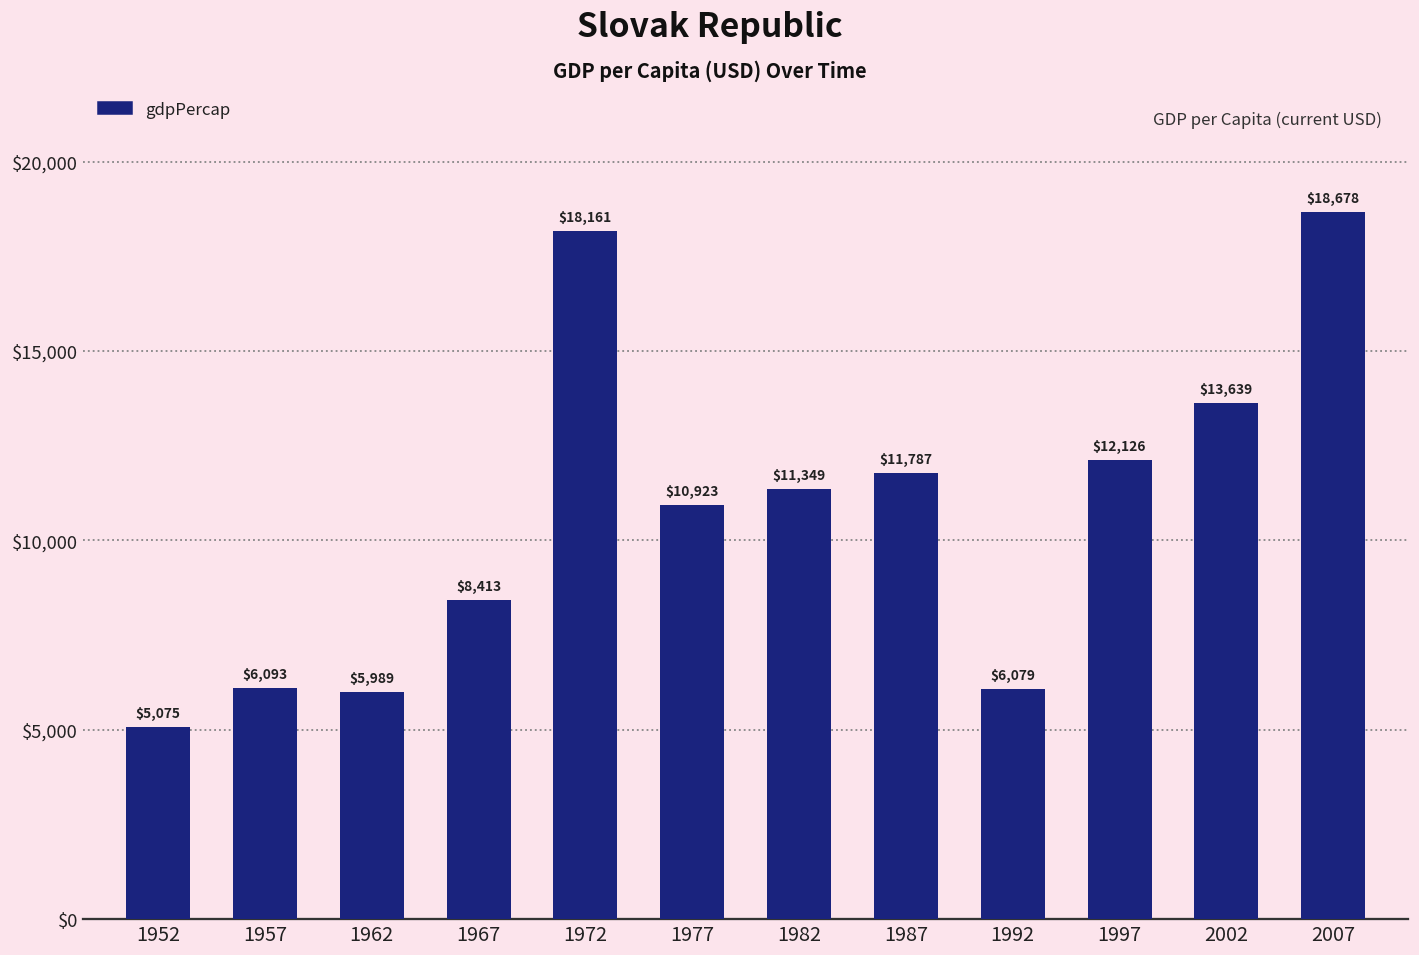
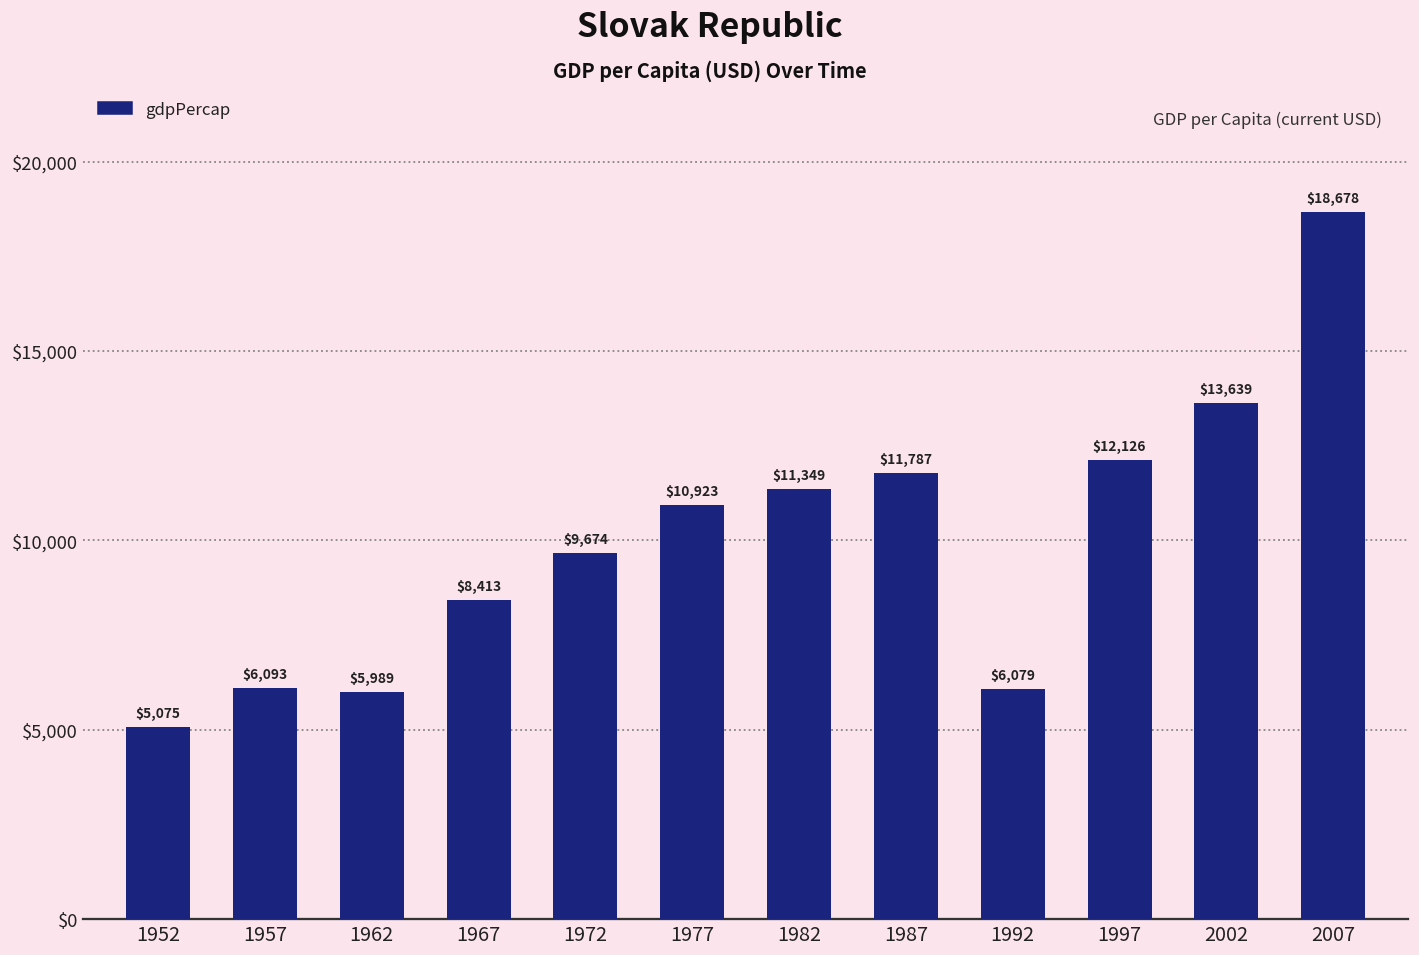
1972: $18,161 -> $9,674
